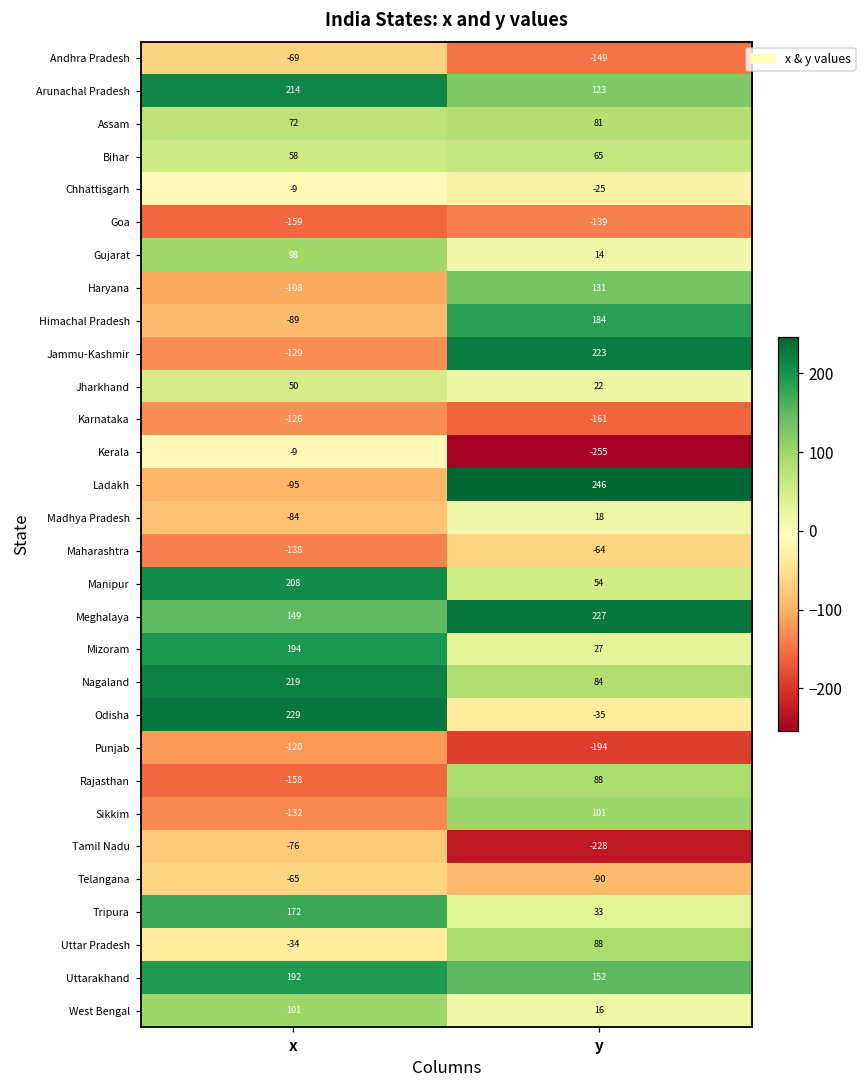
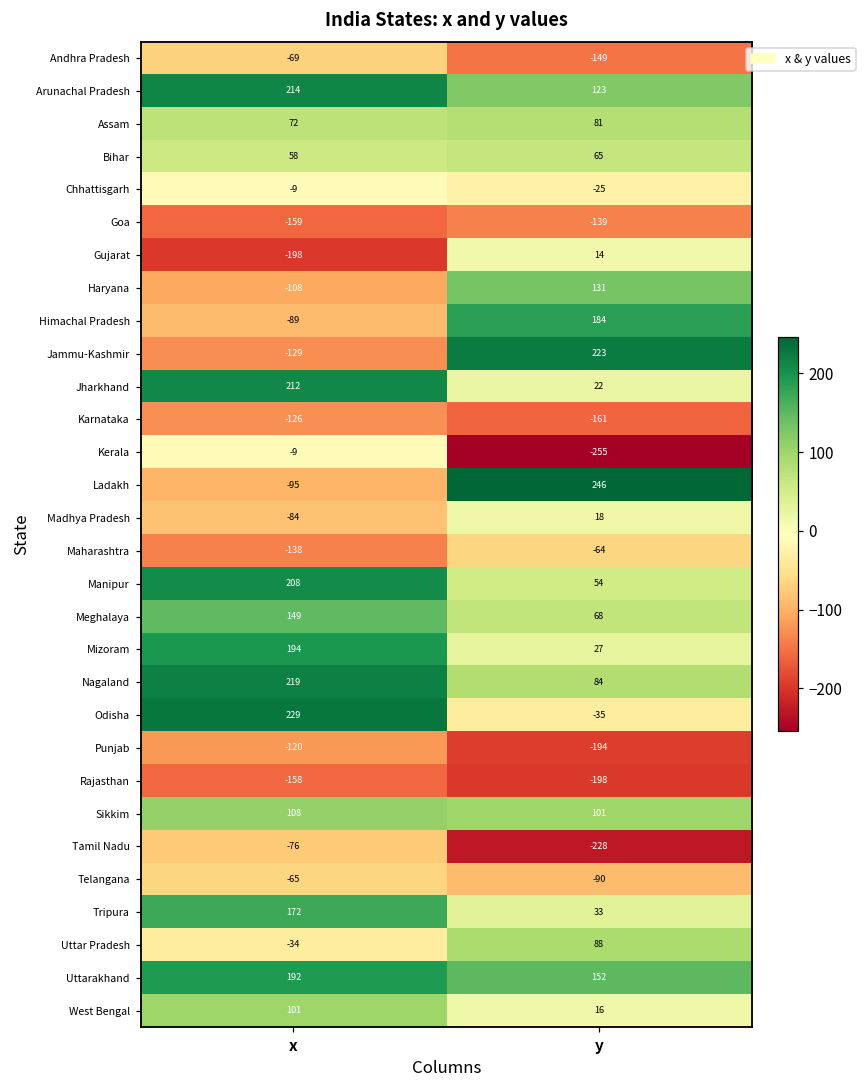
Gujarat, x: 98 -> -198
Jharkhand, x: 50 -> 212
Meghalaya, y: 227 -> 68
Rajasthan, y: 88 -> -198
Sikkim, x: -132 -> 108
